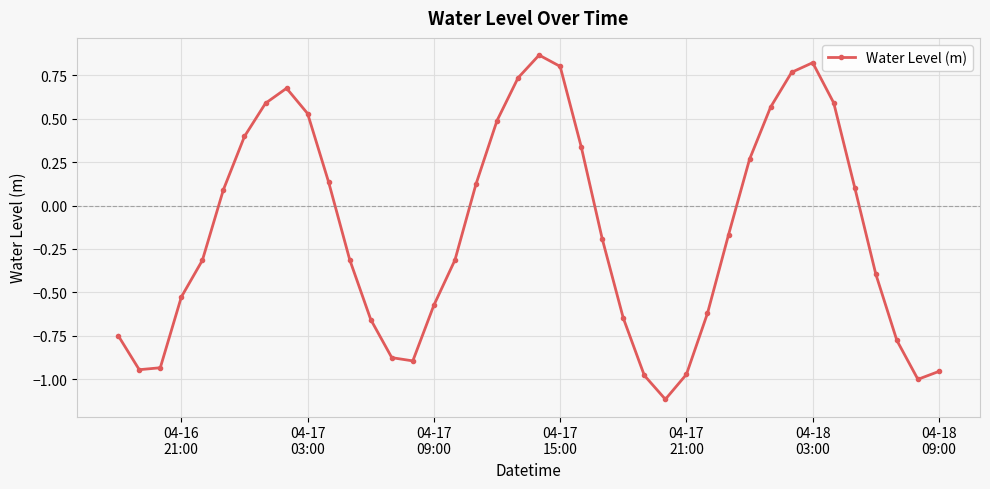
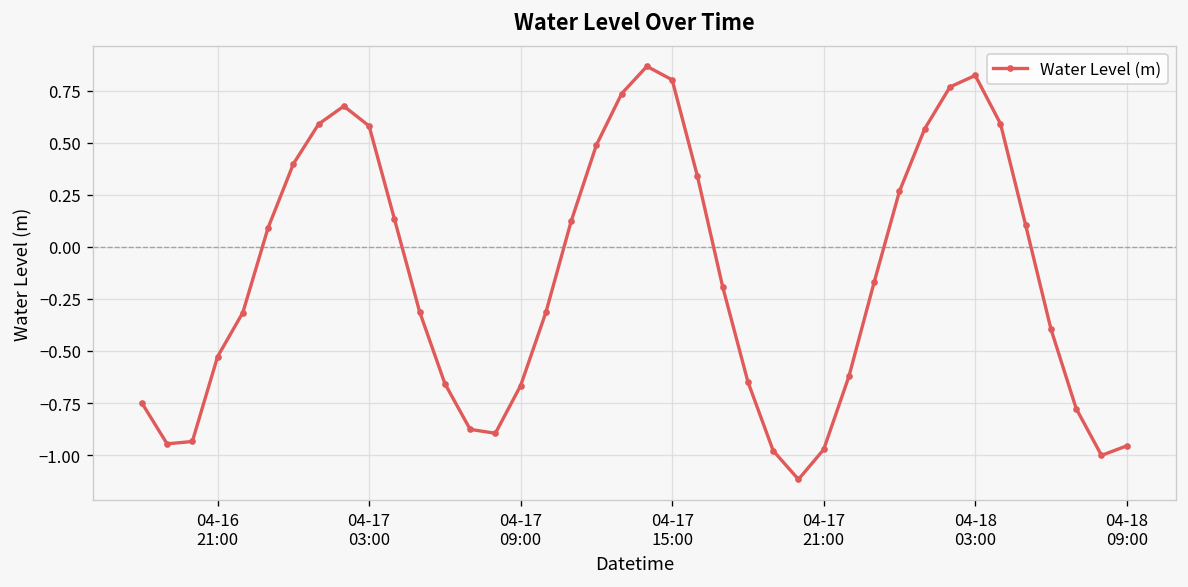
04-17 03:00: 0.53 -> 0.58
04-17 09:00: -0.57 -> -0.67
